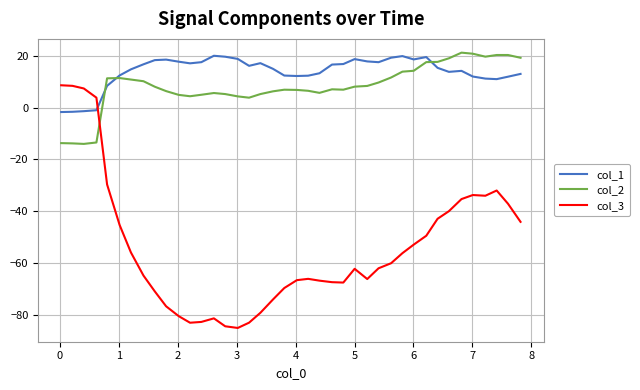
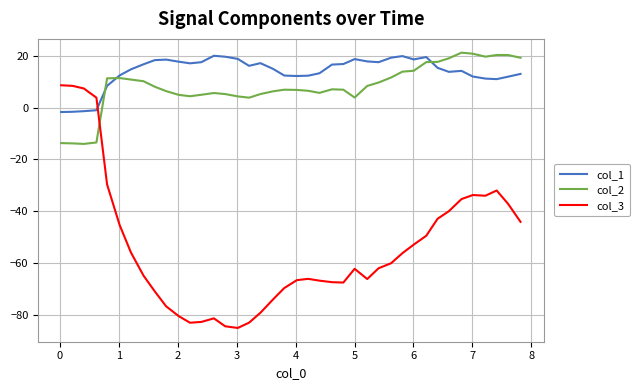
col_2, 5: 8 -> 4
